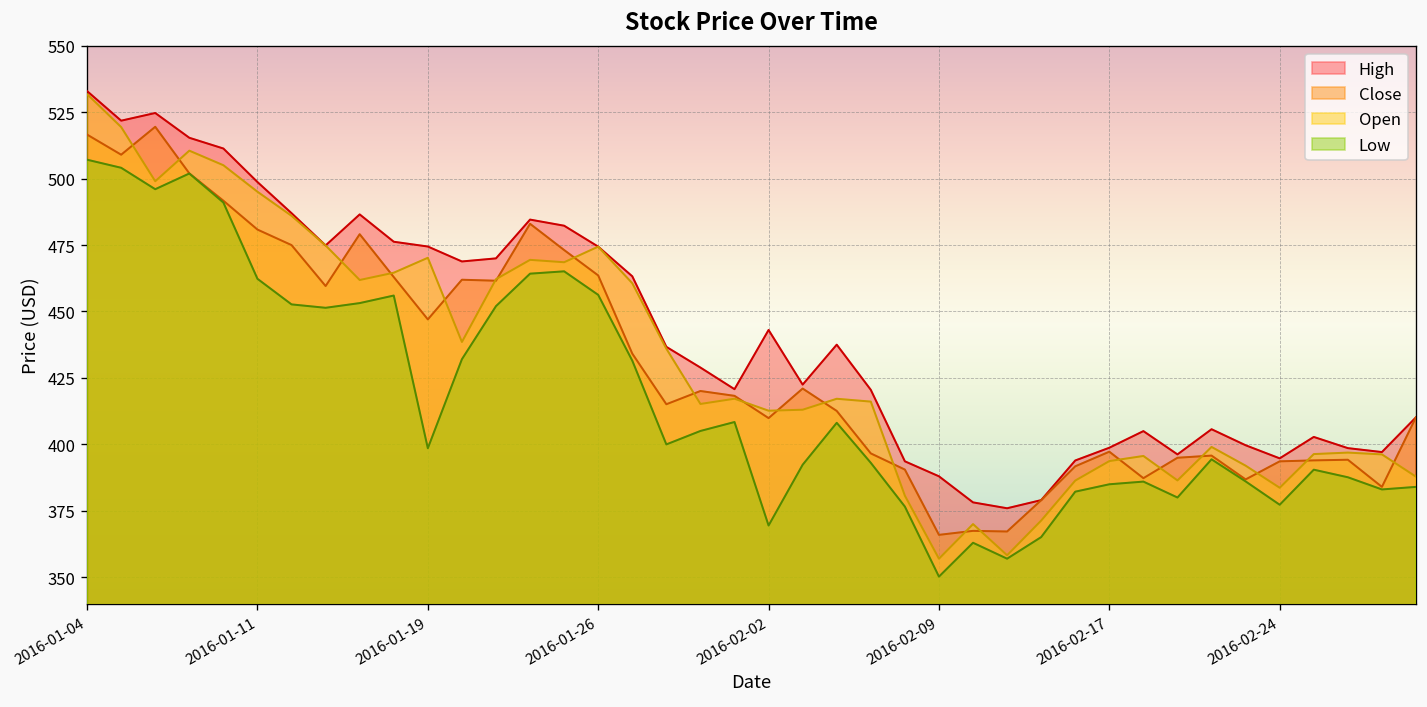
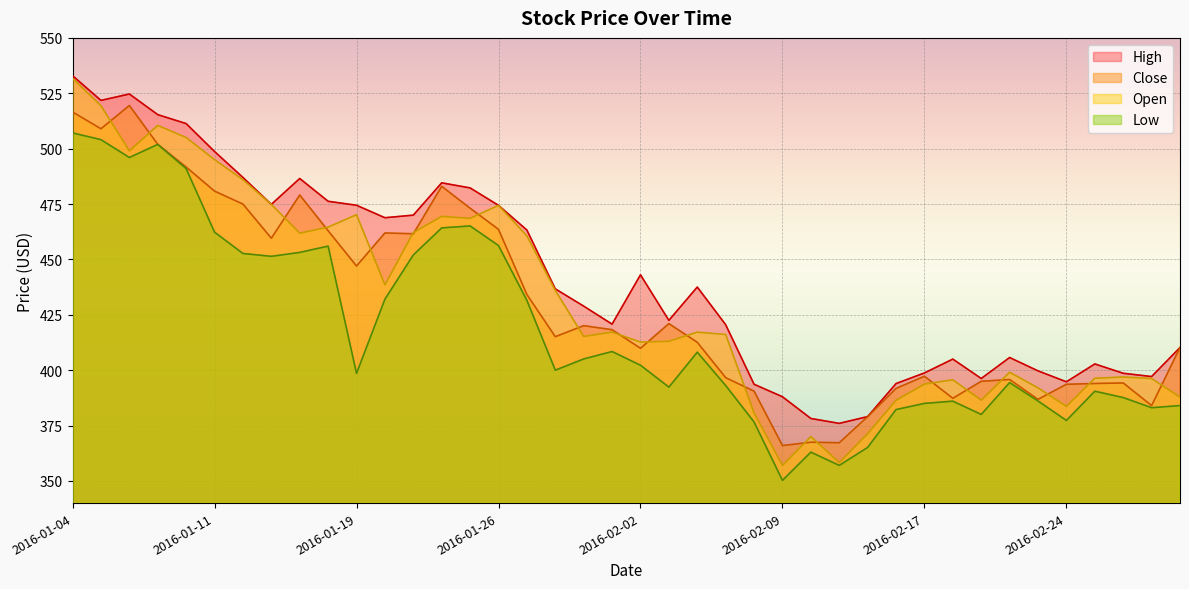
Low, 2016-02-02: 369 -> 402
